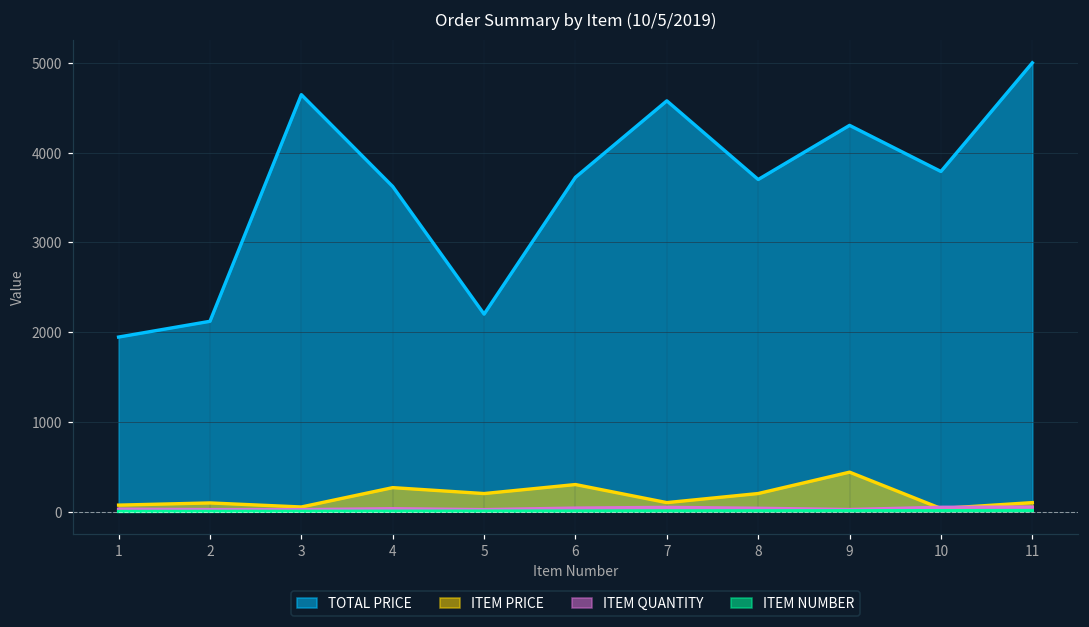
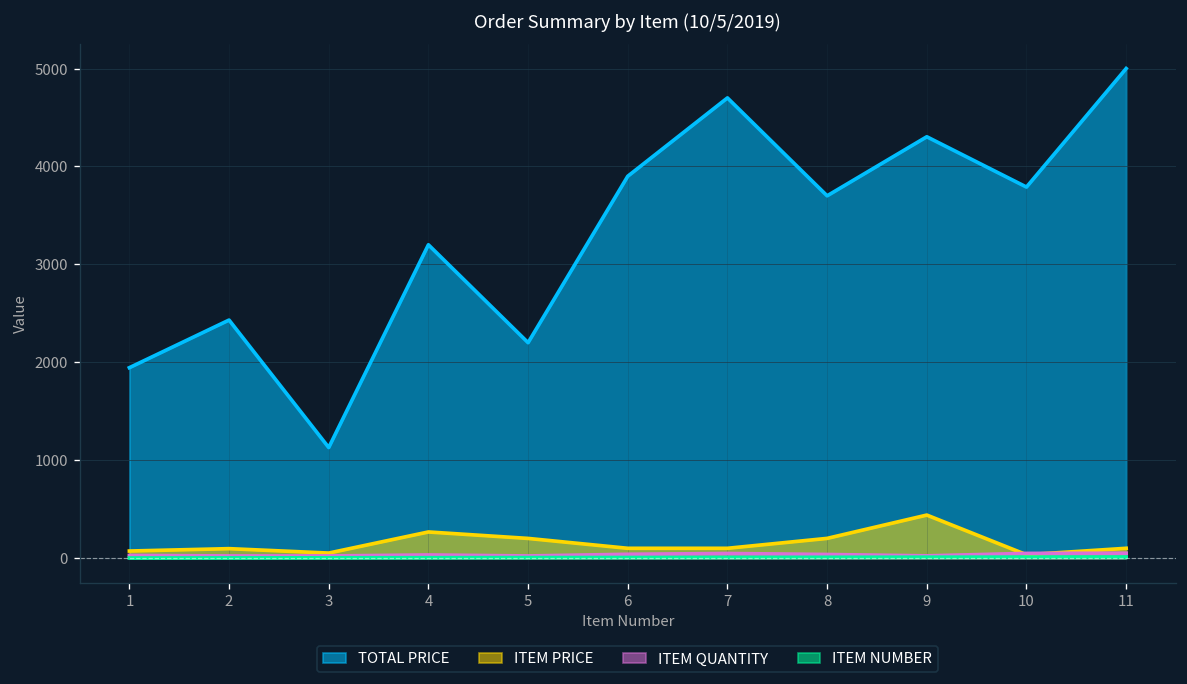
TOTAL PRICE, 2: 2100 -> 2400
TOTAL PRICE, 3: 4600 -> 1100
TOTAL PRICE, 4: 3600 -> 3200
TOTAL PRICE, 6: 3700 -> 3900
ITEM PRICE, 6: 300 -> 100
TOTAL PRICE, 7: 4600 -> 4700
